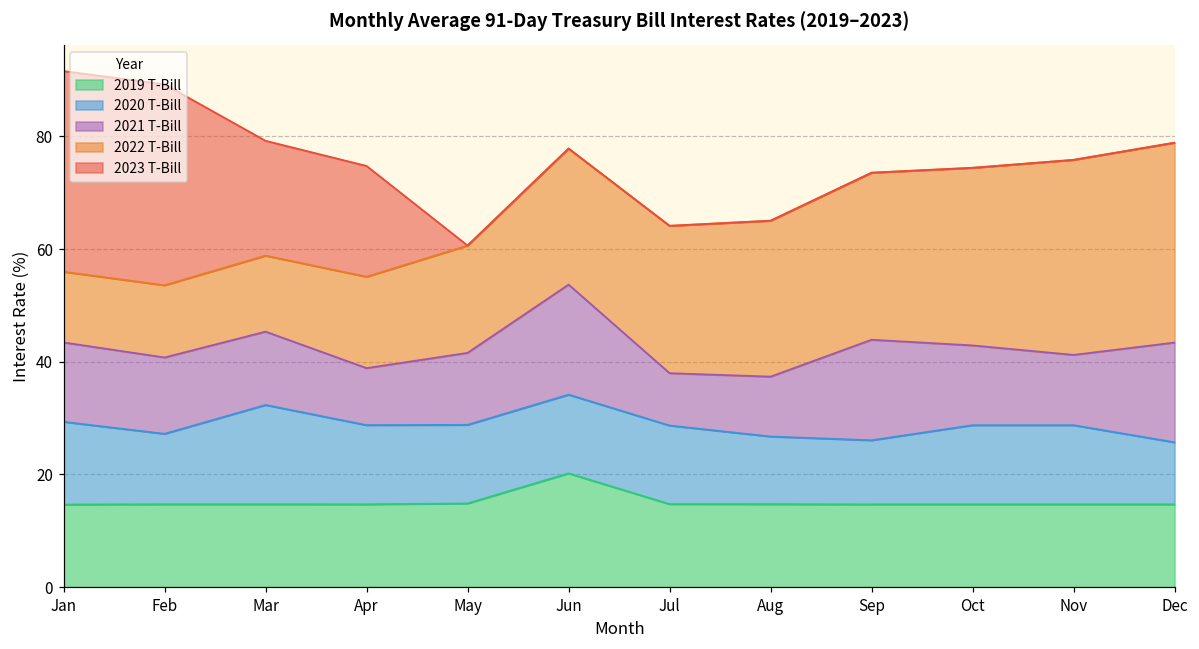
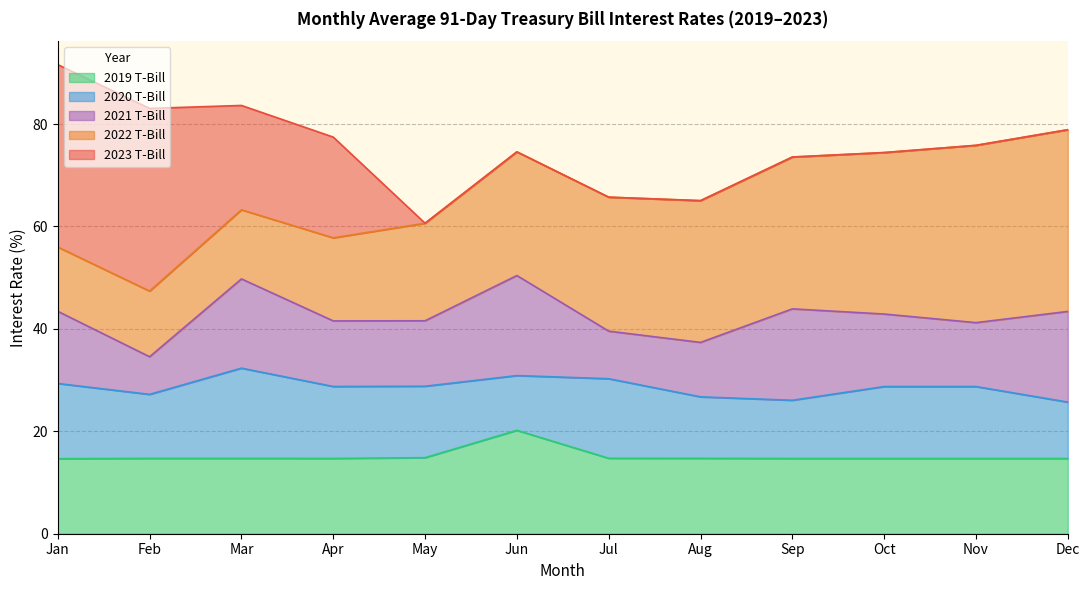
2021 T-Bill, Feb: 14 -> 7
2021 T-Bill, Mar: 13 -> 17
2021 T-Bill, Apr: 10 -> 13
2020 T-Bill, Jun: 14 -> 11
2020 T-Bill, Jul: 14 -> 16
